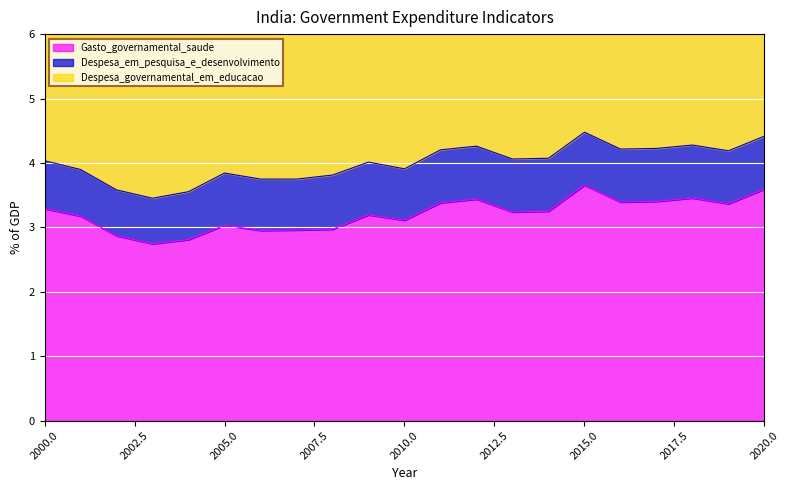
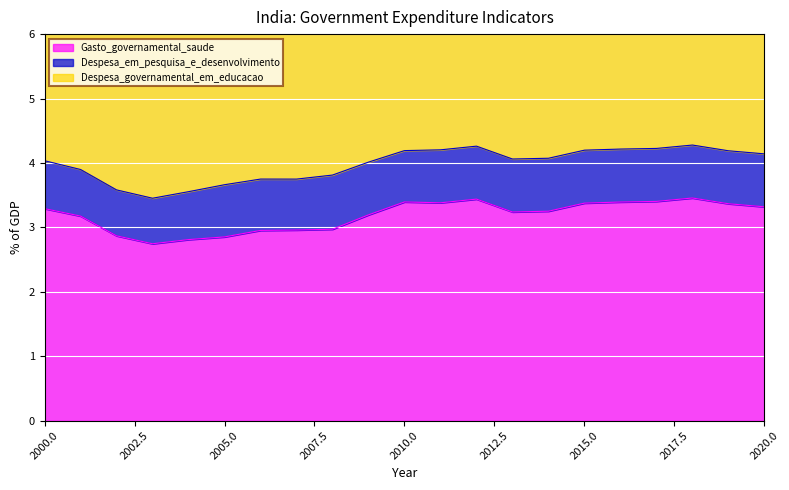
Gasto_governamental_saude, 2005.0: 3.0 -> 2.9
Gasto_governamental_saude, 2010.0: 3.1 -> 3.4
Gasto_governamental_saude, 2015.0: 3.7 -> 3.4
Gasto_governamental_saude, 2020.0: 3.6 -> 3.3
